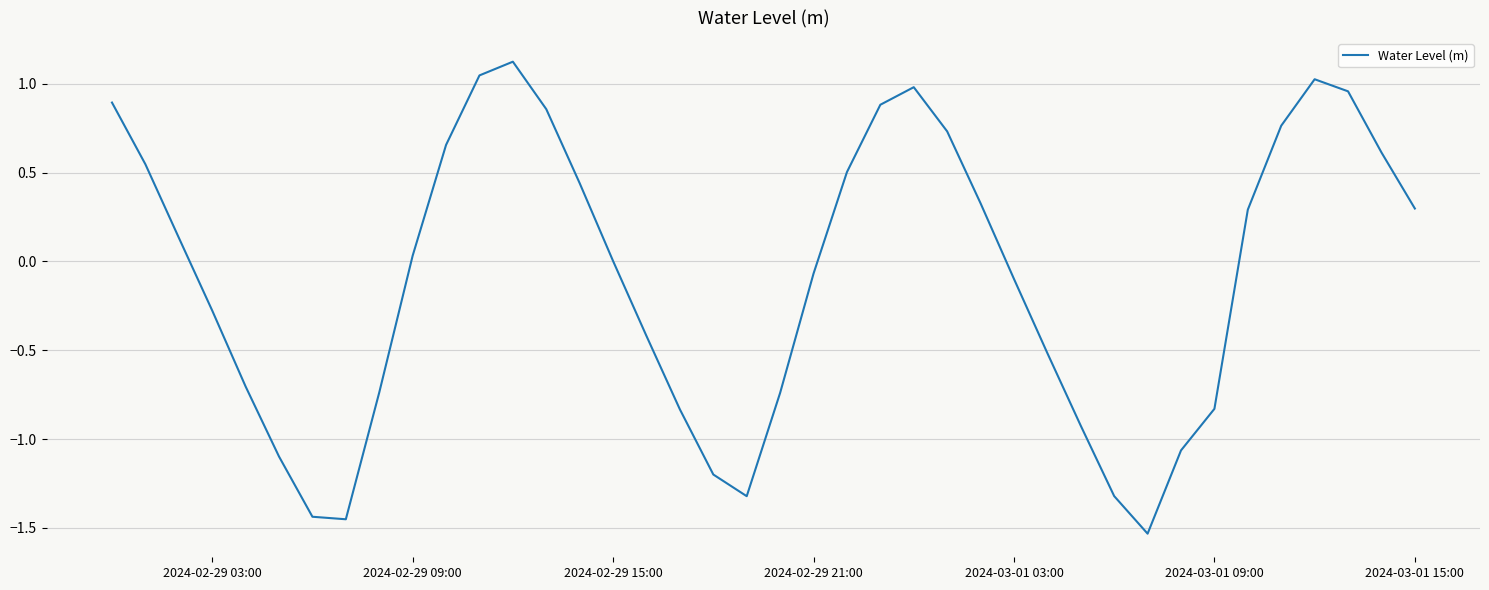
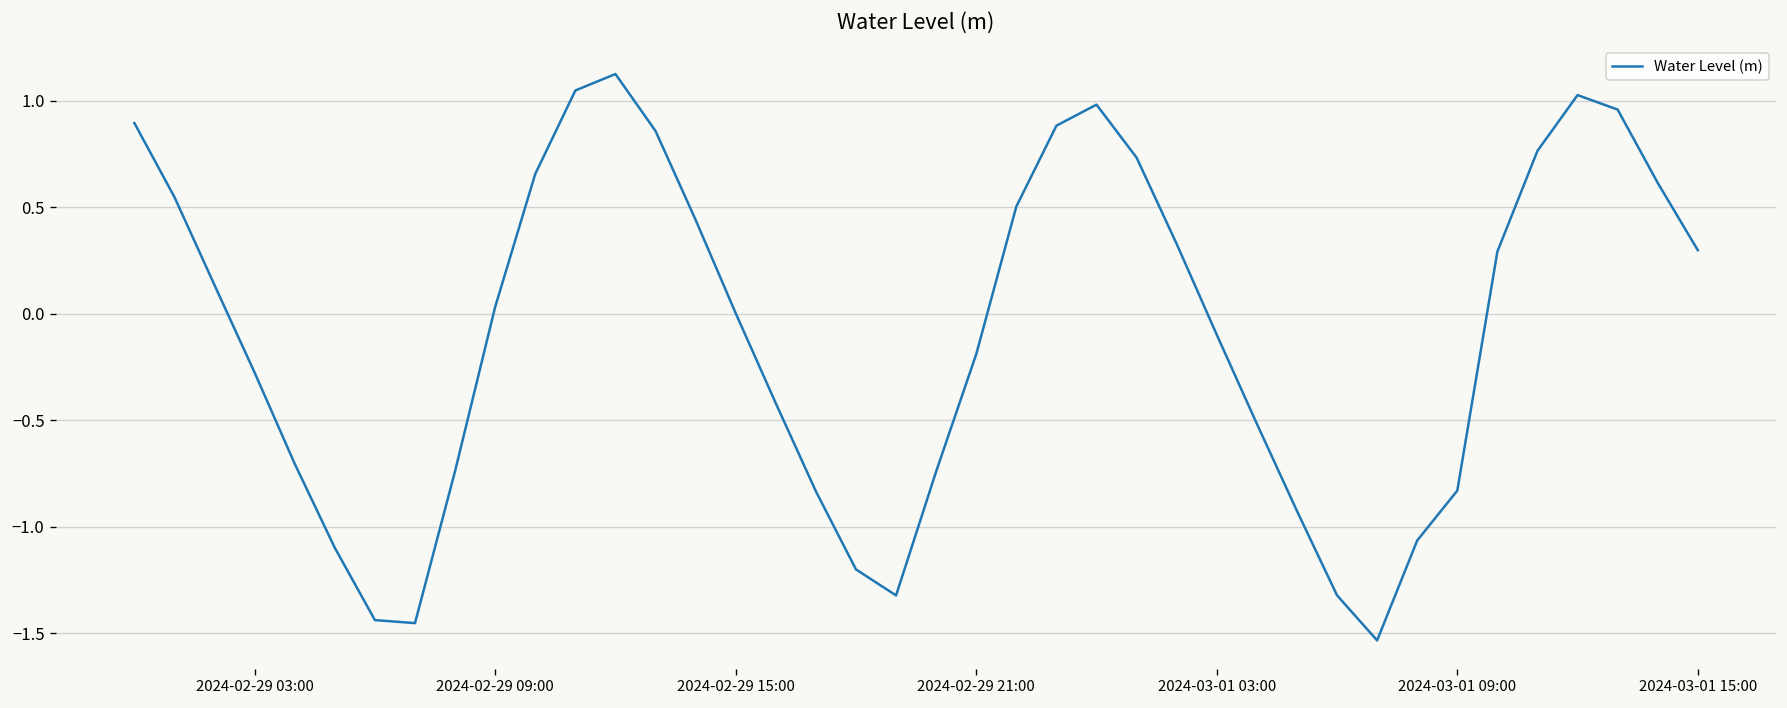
2024-02-29 21:00: -0.07 -> -0.19
